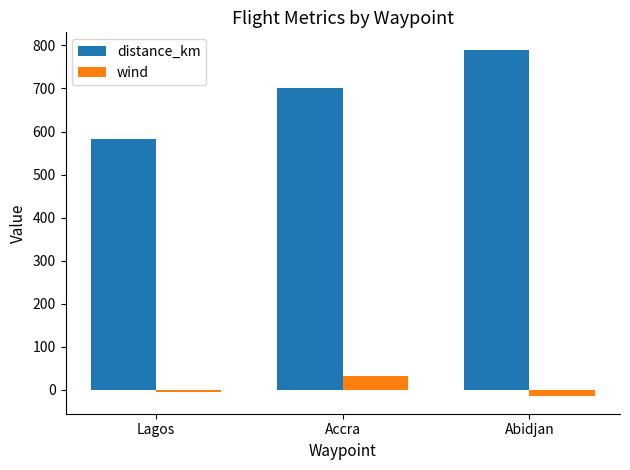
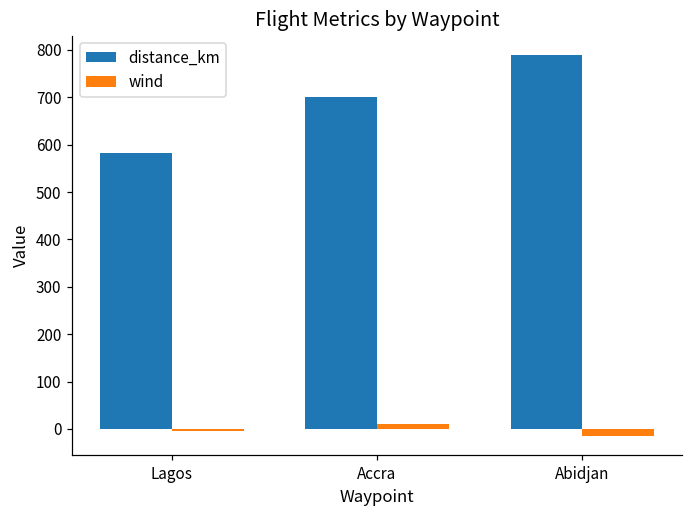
wind, Accra: 30 -> 10
